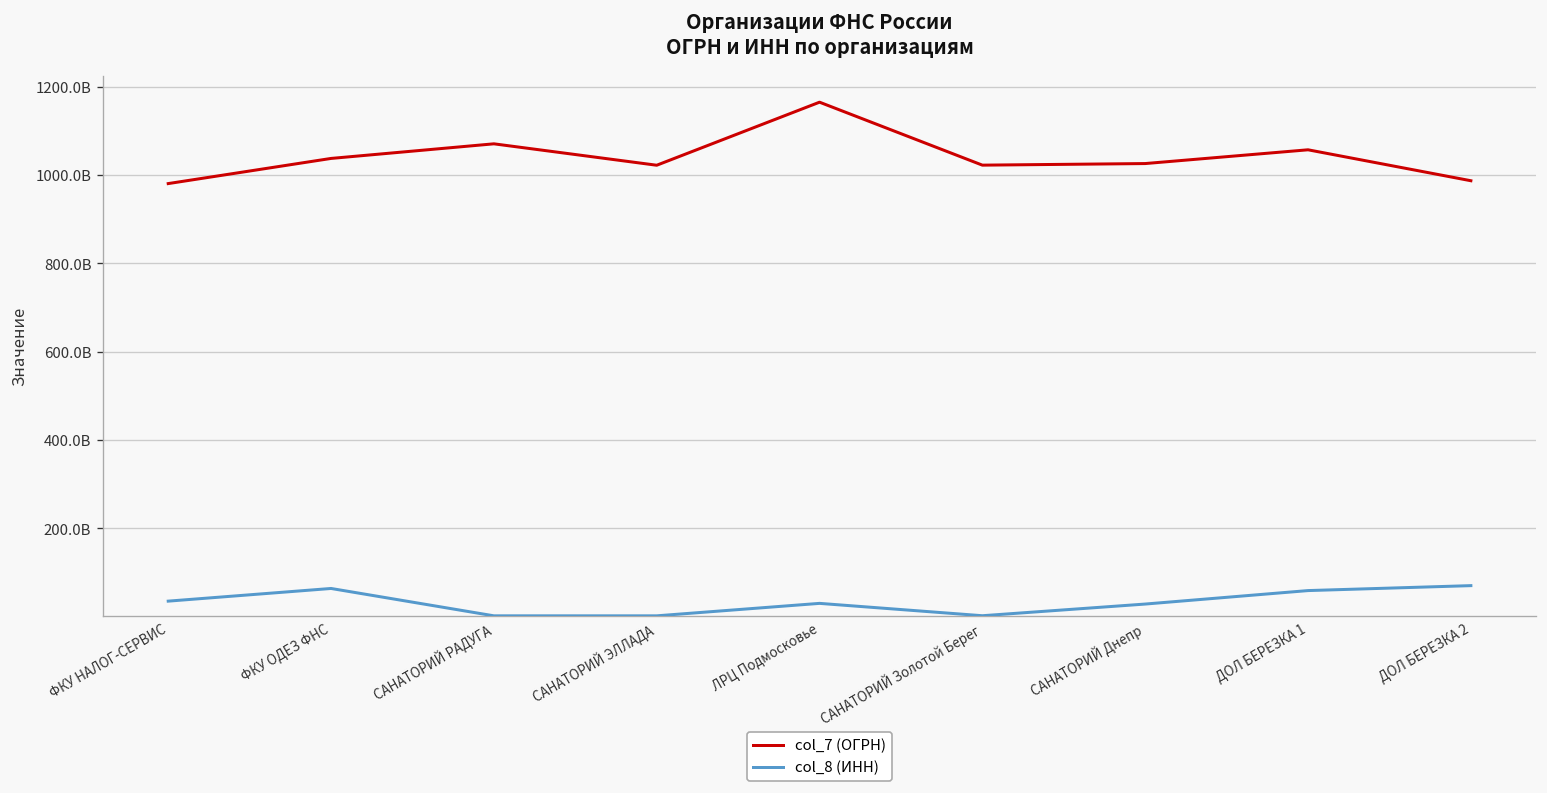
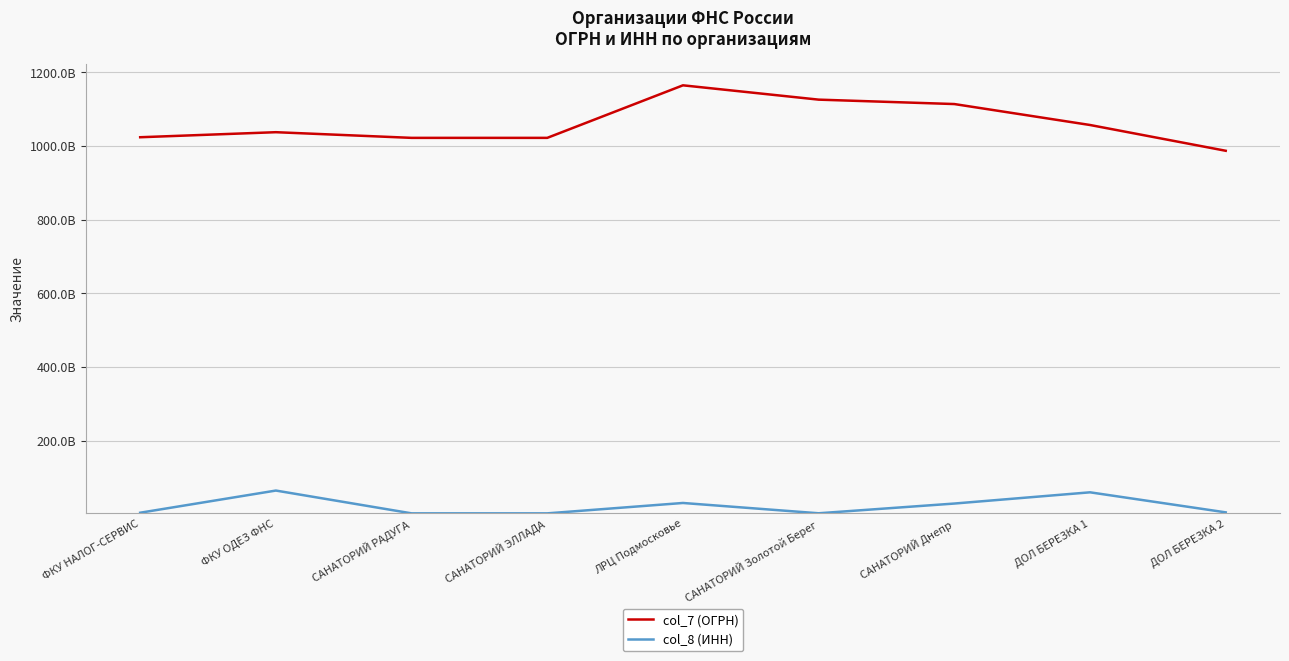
col_7 (ОГРН), ФКУ НАЛОГ-СЕРВИС: 980000000000 -> 1020000000000
col_8 (ИНН), ФКУ НАЛОГ-СЕРВИС: 40000000000 -> 0
col_7 (ОГРН), САНАТОРИЙ РАДУГА: 1070000000000 -> 1020000000000
col_7 (ОГРН), САНАТОРИЙ Золотой Берег: 1020000000000 -> 1130000000000
col_7 (ОГРН), САНАТОРИЙ Днепр: 1030000000000 -> 1110000000000
col_8 (ИНН), ДОЛ БЕРЕЗКА 2: 70000000000 -> 10000000000
